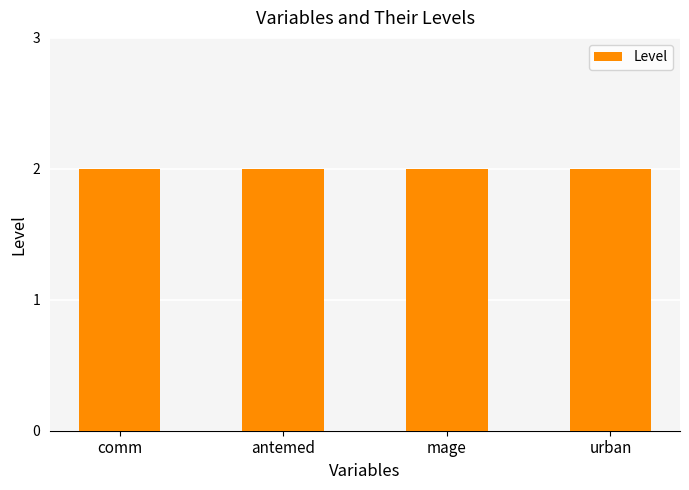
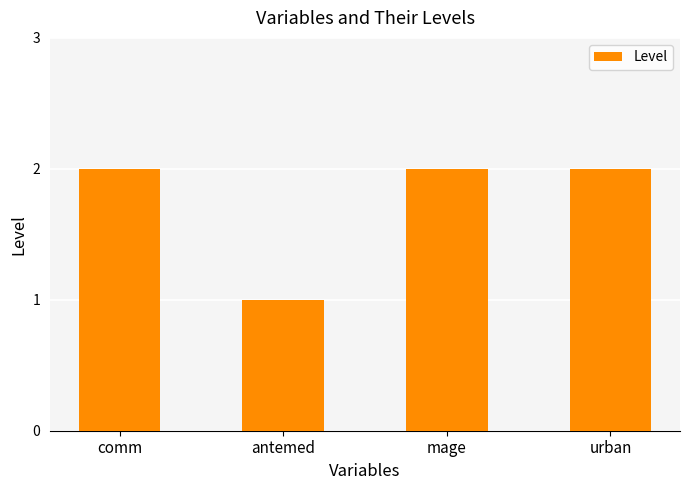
antemed: 2 -> 1
